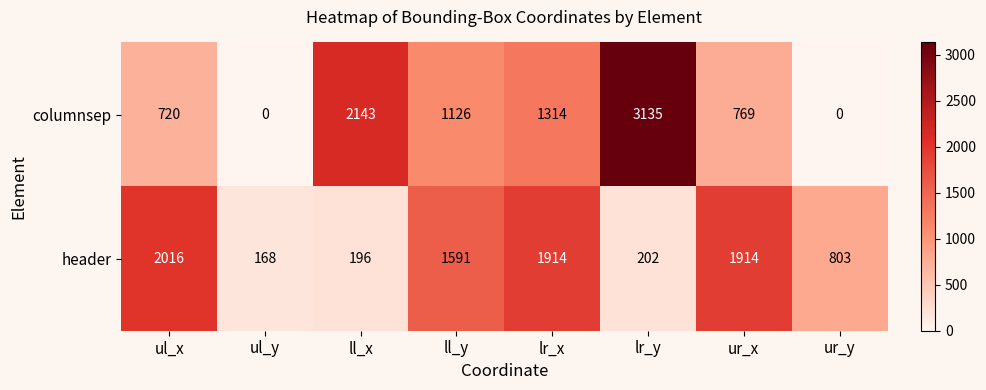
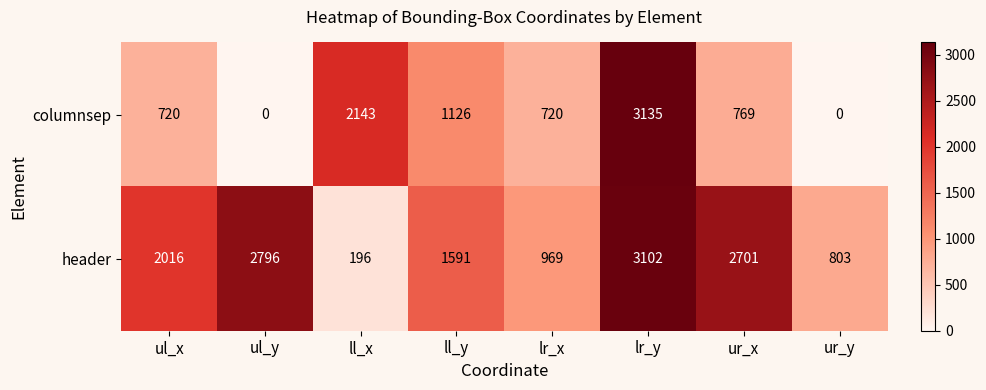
columnsep, lr_x: 1314 -> 720
header, ul_y: 168 -> 2796
header, lr_x: 1914 -> 969
header, lr_y: 202 -> 3102
header, ur_x: 1914 -> 2701
